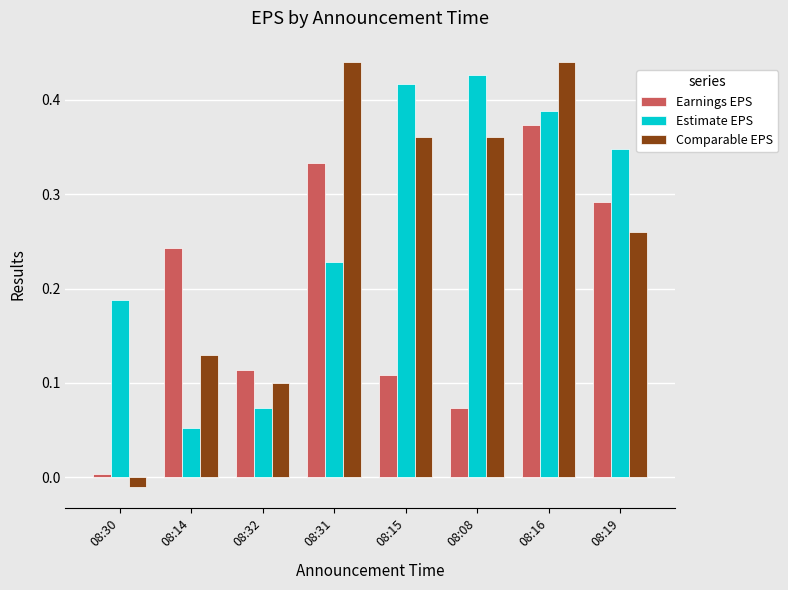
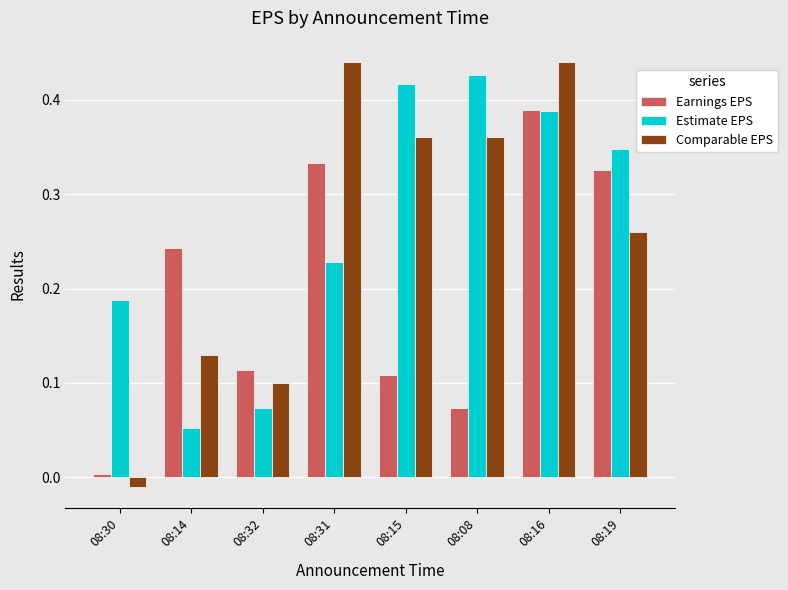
Earnings EPS, 08:16: 0.37 -> 0.39
Earnings EPS, 08:19: 0.29 -> 0.33
